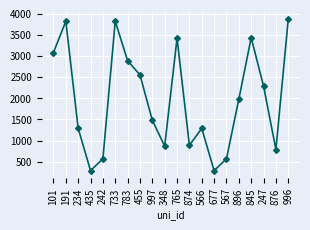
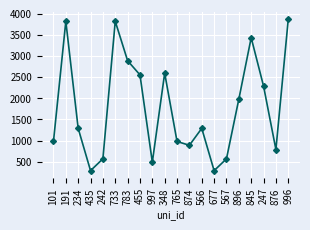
101: 3100 -> 1000
997: 1500 -> 500
348: 900 -> 2600
765: 3400 -> 1000
